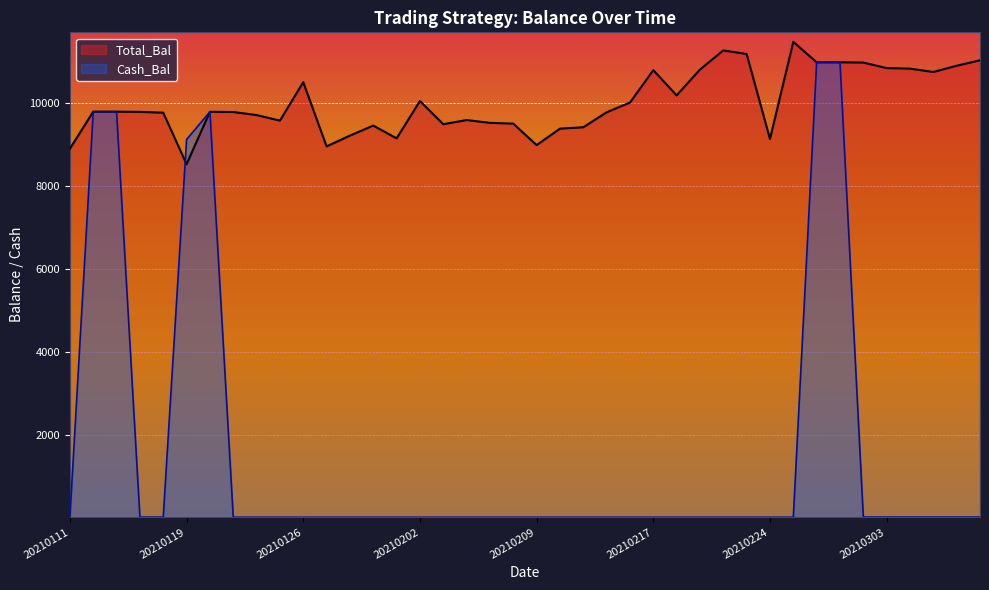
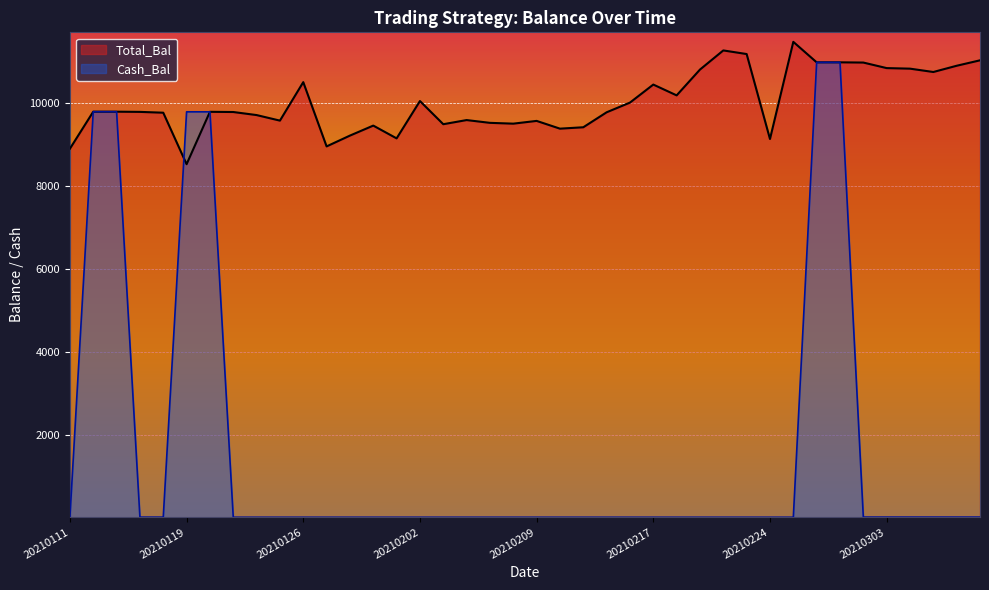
Cash_Bal, 20210119: 9100 -> 9800
Total_Bal, 20210209: 9000 -> 9600
Total_Bal, 20210217: 10800 -> 10400
